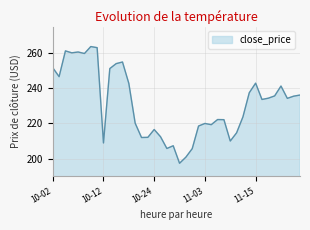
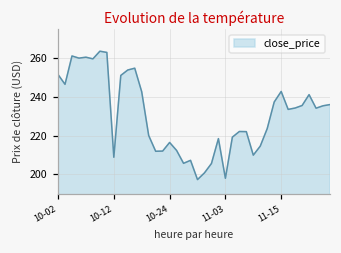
11-03: 220 -> 198
